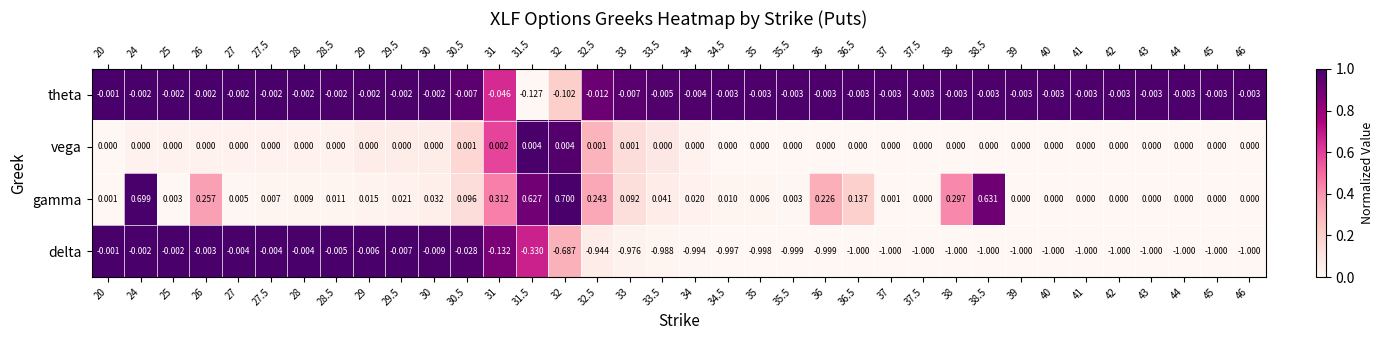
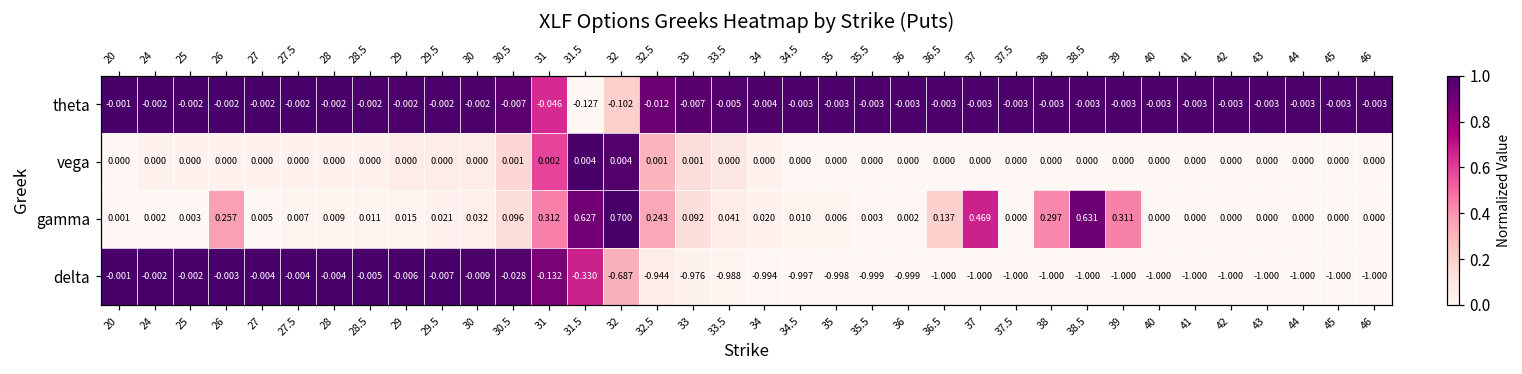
gamma, 24: 0.699 -> 0.002
gamma, 36: 0.226 -> 0.002
gamma, 37: 0.001 -> 0.469
gamma, 39: 0.000 -> 0.311
